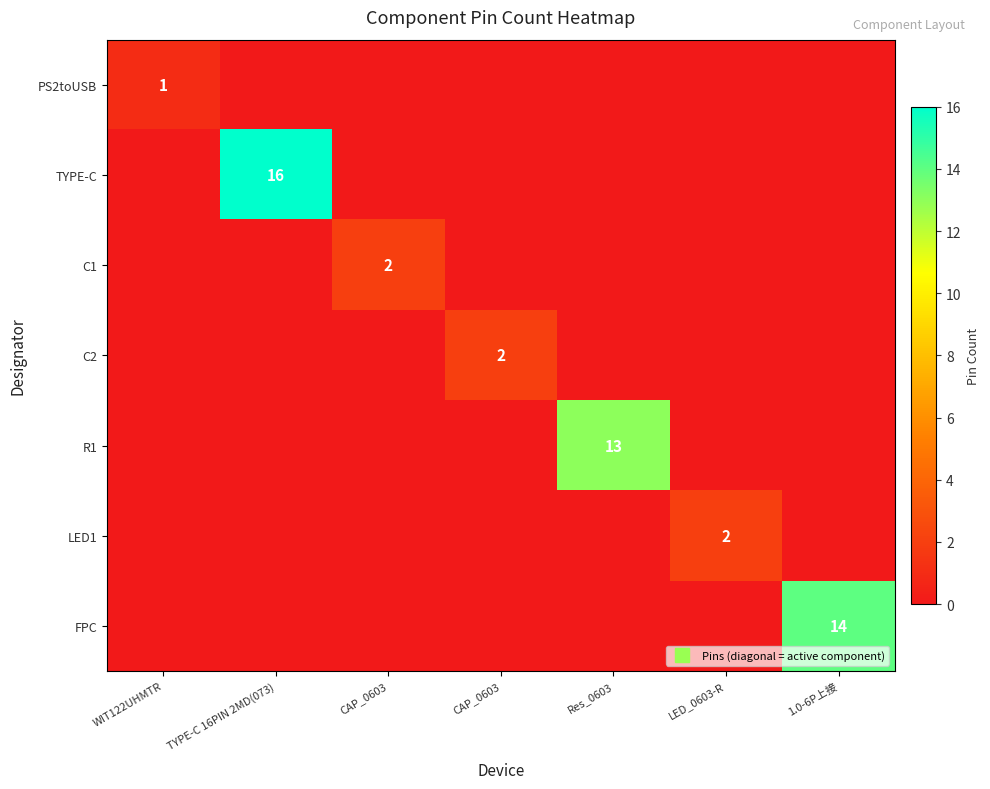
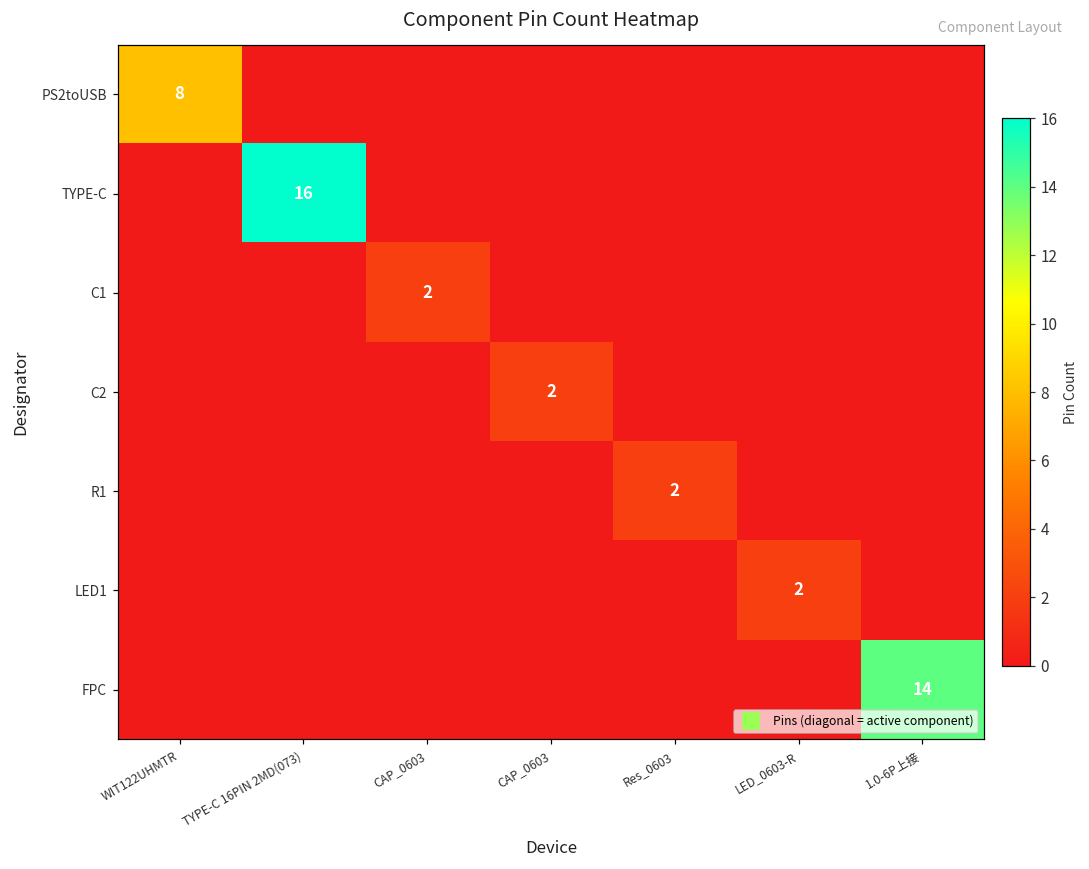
PS2toUSB, WIT122UHMTR: 1 -> 8
R1, Res_0603: 13 -> 2
